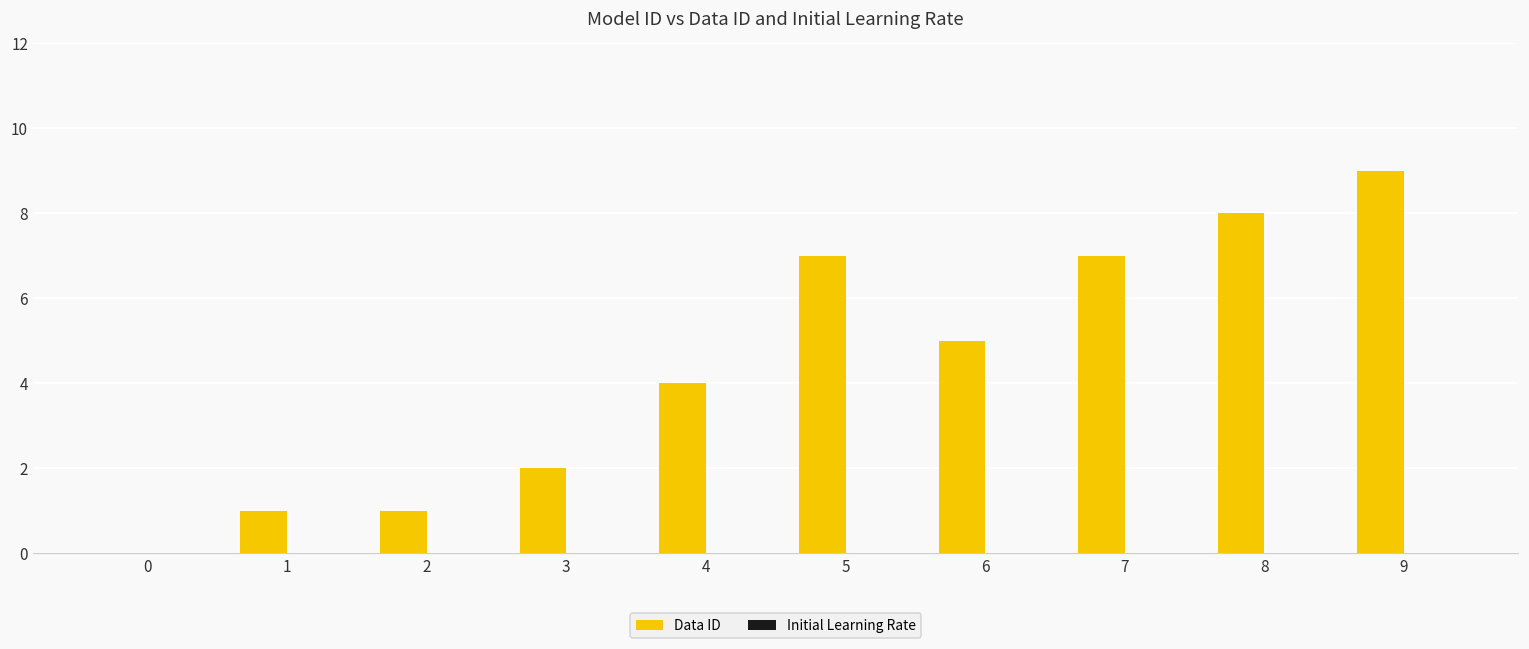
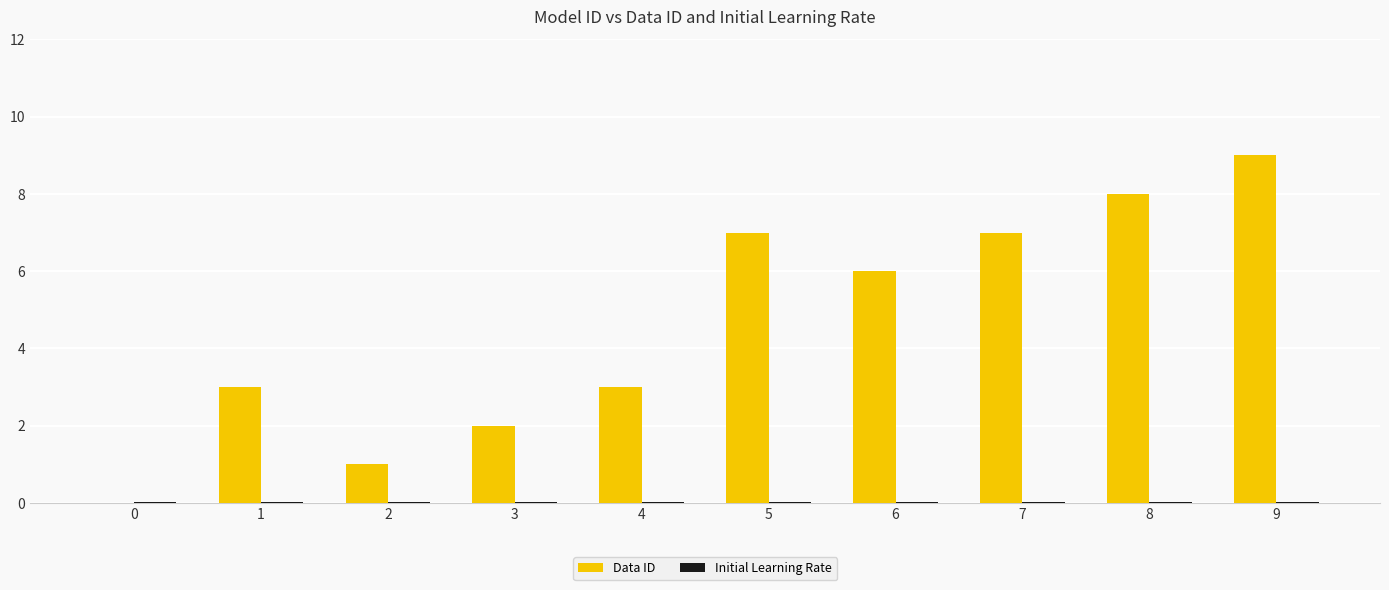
Data ID, 1: 1 -> 3
Data ID, 4: 4 -> 3
Data ID, 6: 5 -> 6
